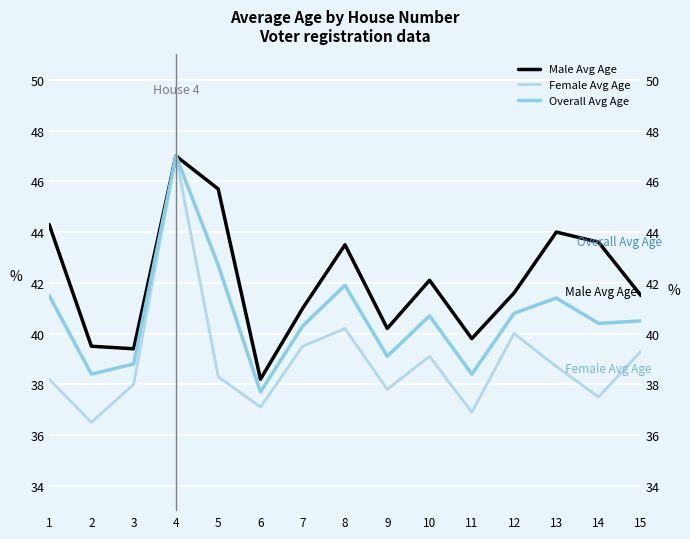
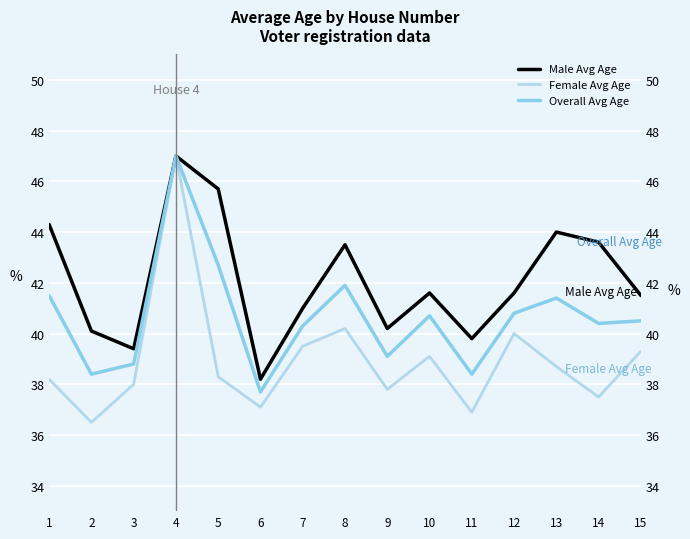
Male Avg Age, 2: 39.5 -> 40.1
Male Avg Age, 10: 42.1 -> 41.6
